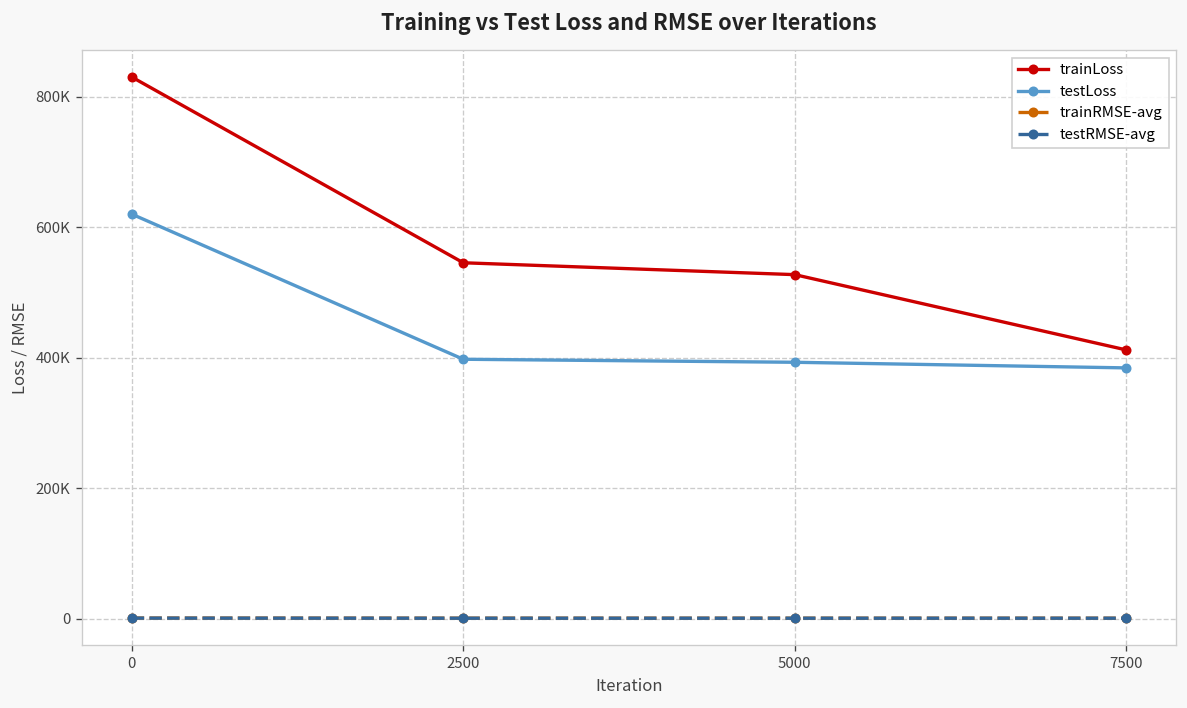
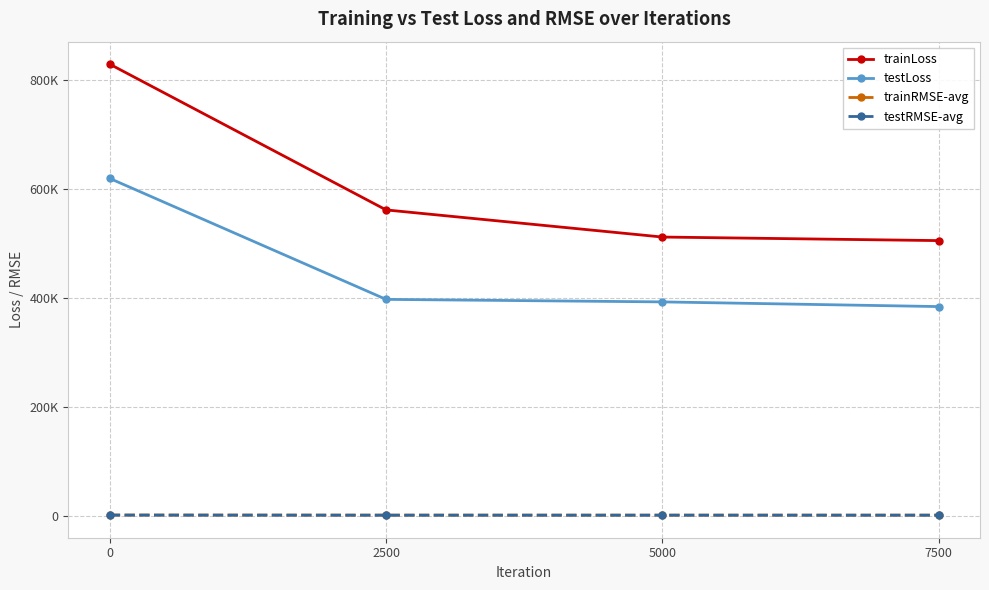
trainLoss, 2500: 550000 -> 560000
trainLoss, 5000: 530000 -> 510000
trainLoss, 7500: 410000 -> 510000
